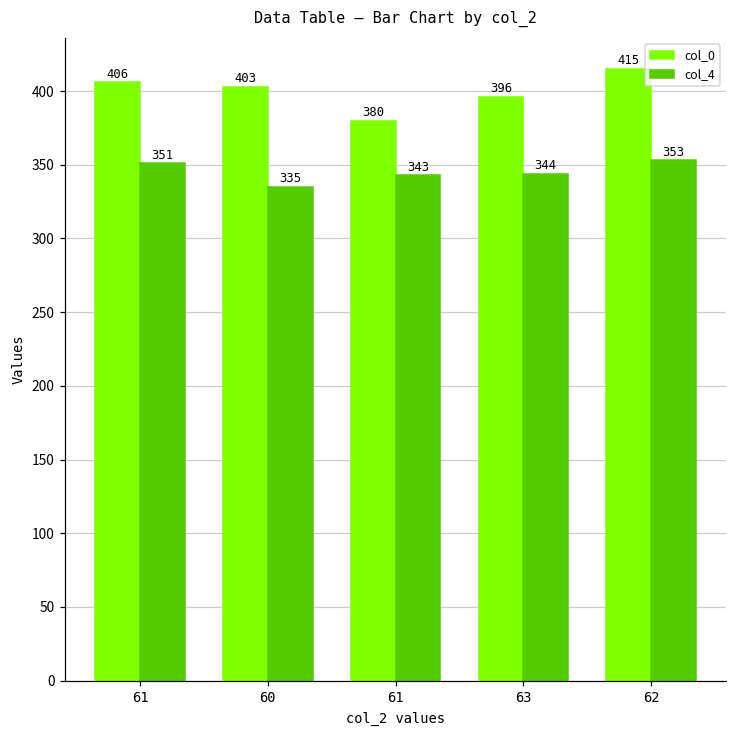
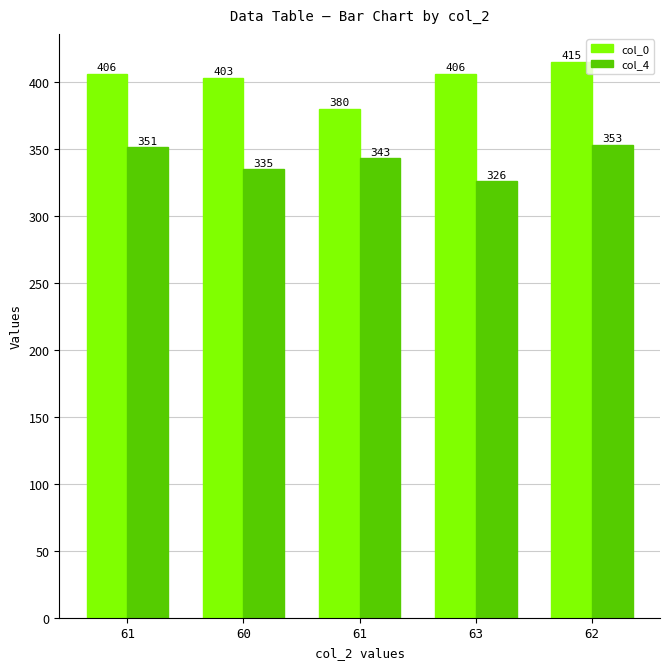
col_0, 63: 396 -> 406
col_4, 63: 344 -> 326
